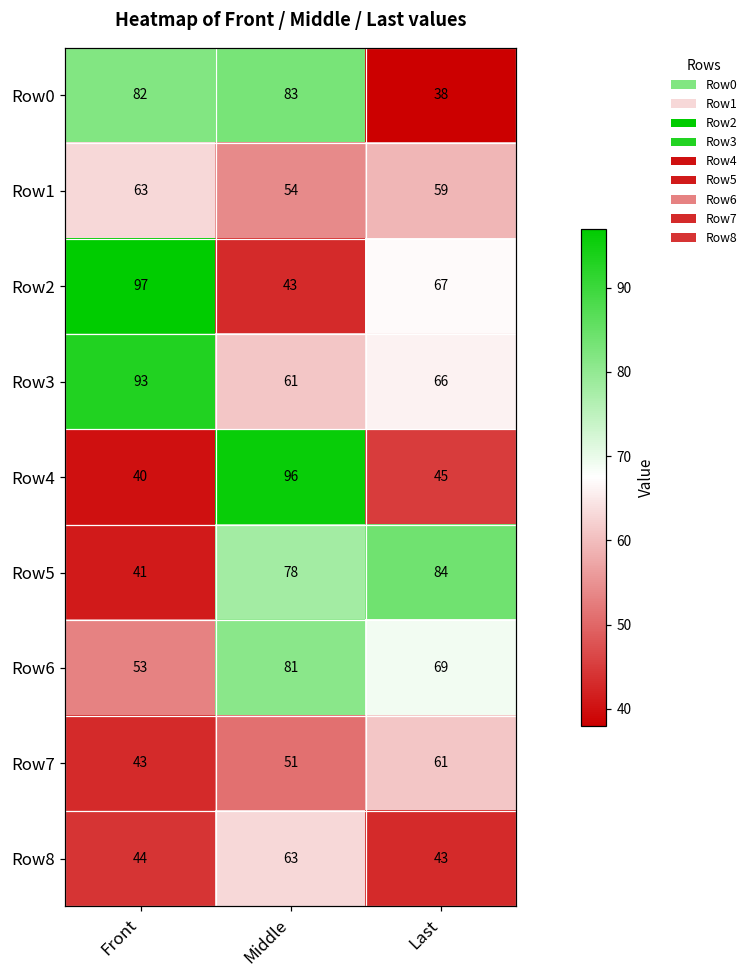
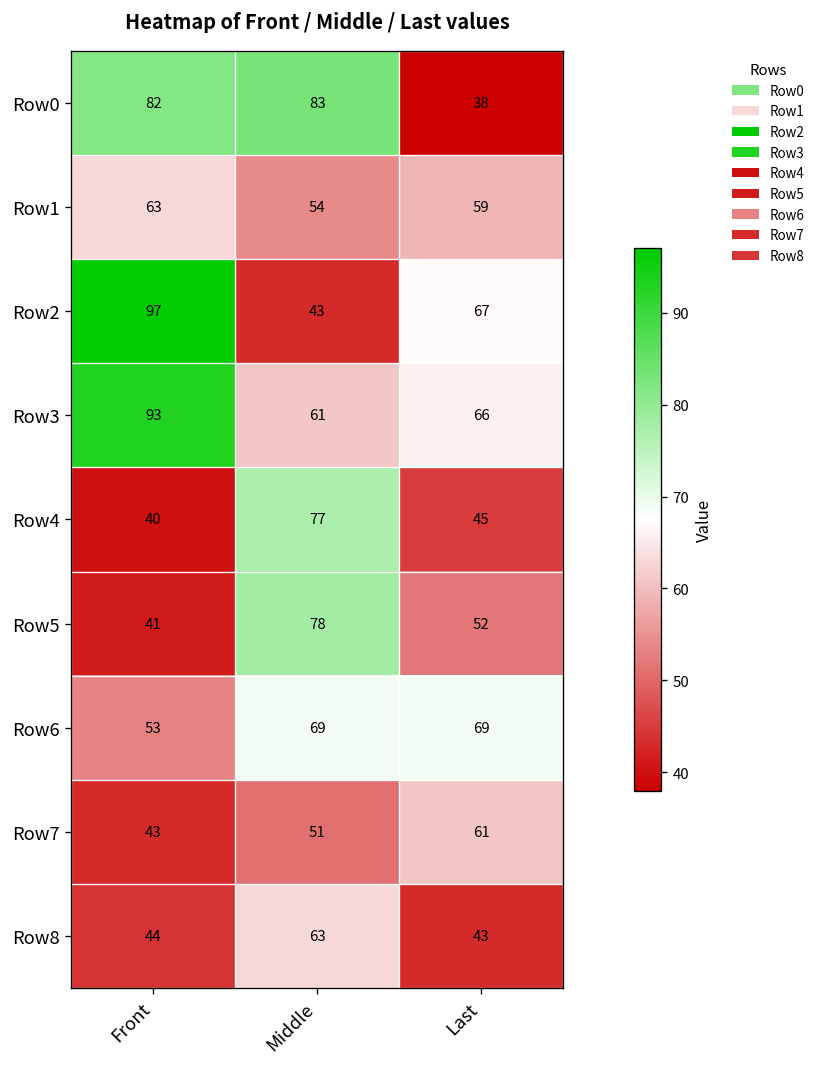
Row4, Middle: 96 -> 77
Row5, Last: 84 -> 52
Row6, Middle: 81 -> 69
